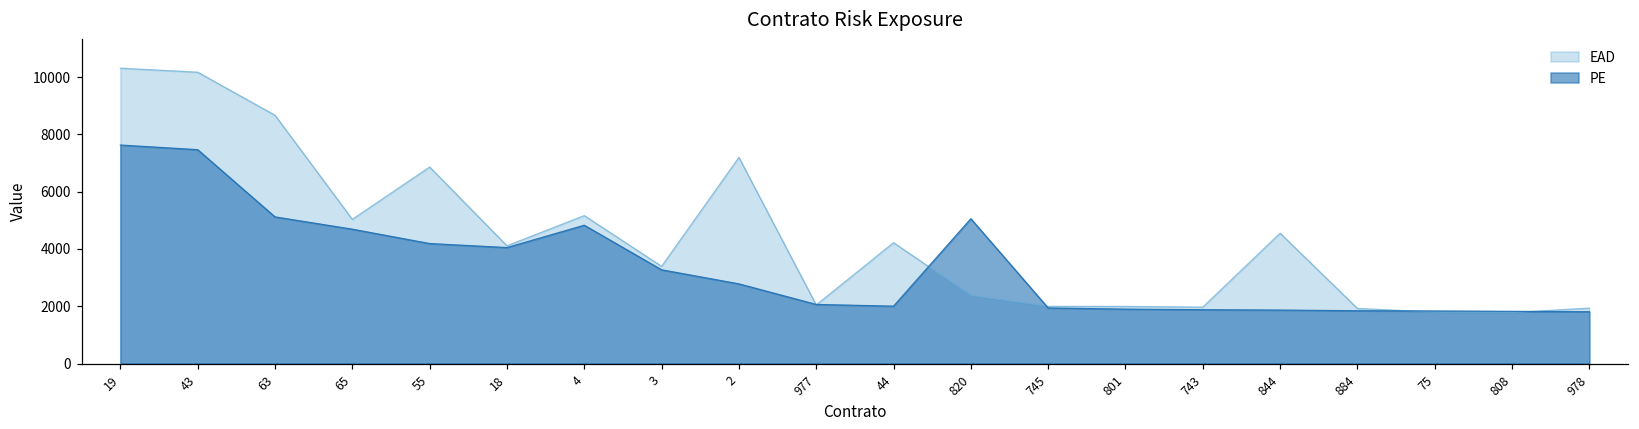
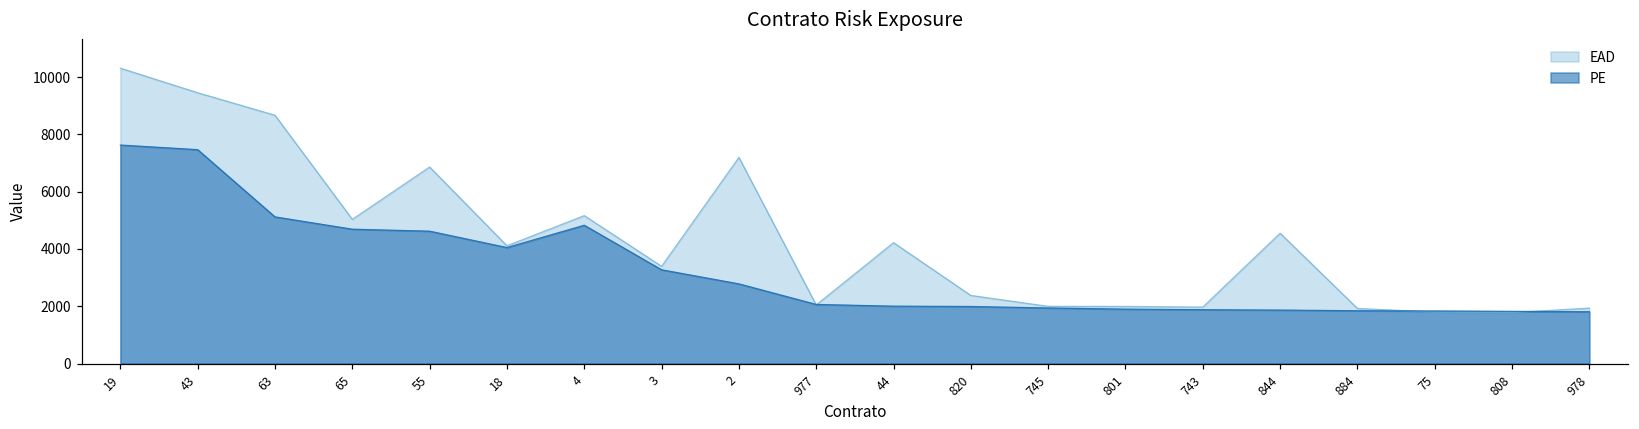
EAD, 43: 10200 -> 9500
PE, 55: 4200 -> 4600
PE, 820: 5100 -> 2000
